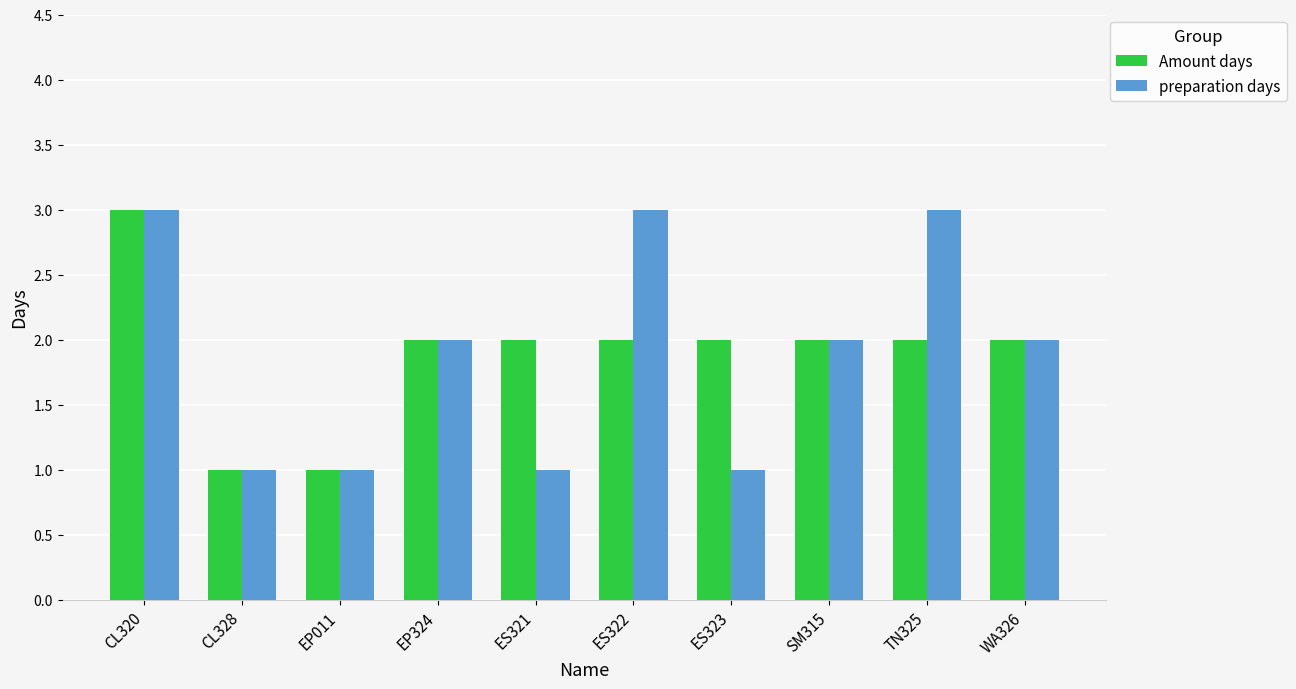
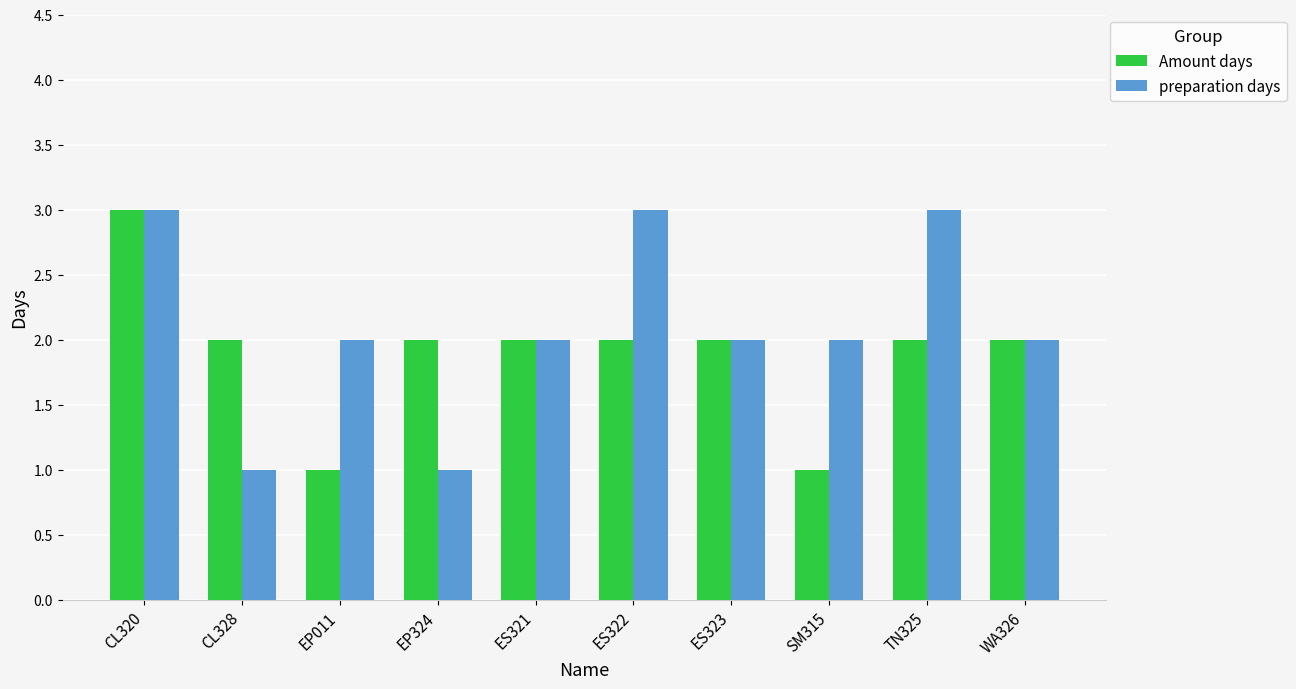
Amount days, CL328: 1 -> 2
preparation days, EP011: 1 -> 2
preparation days, EP324: 2 -> 1
preparation days, ES321: 1 -> 2
preparation days, ES323: 1 -> 2
Amount days, SM315: 2 -> 1
